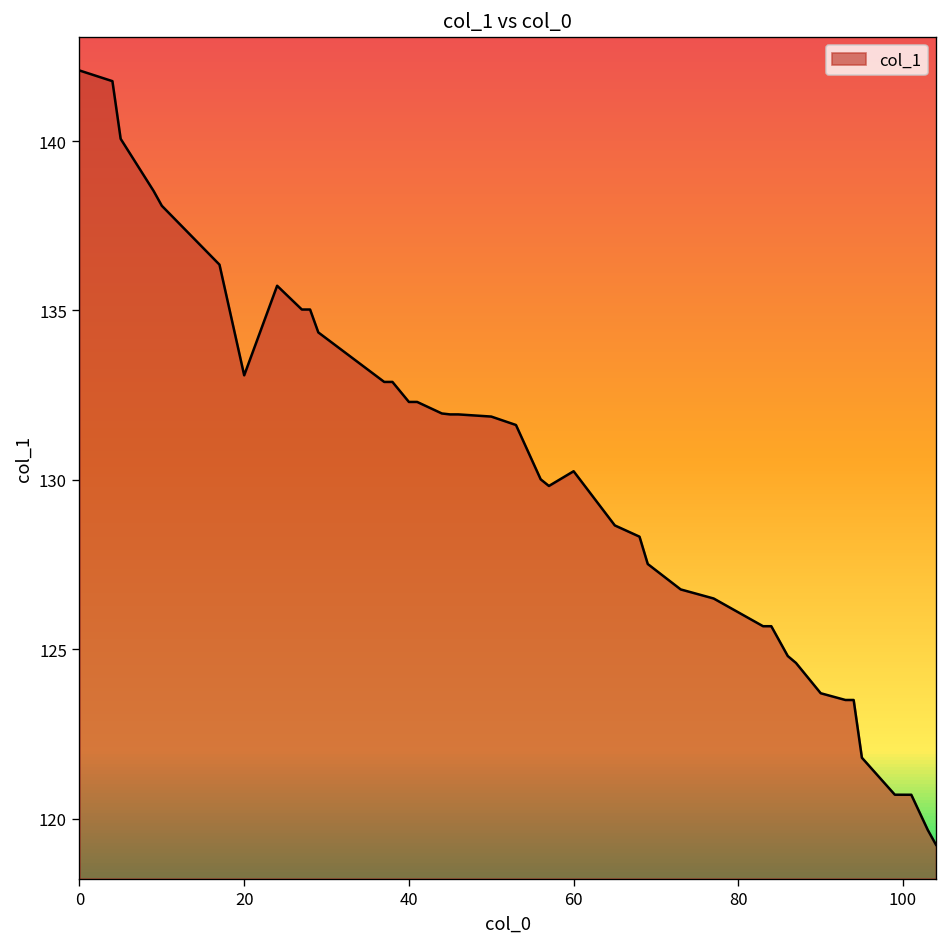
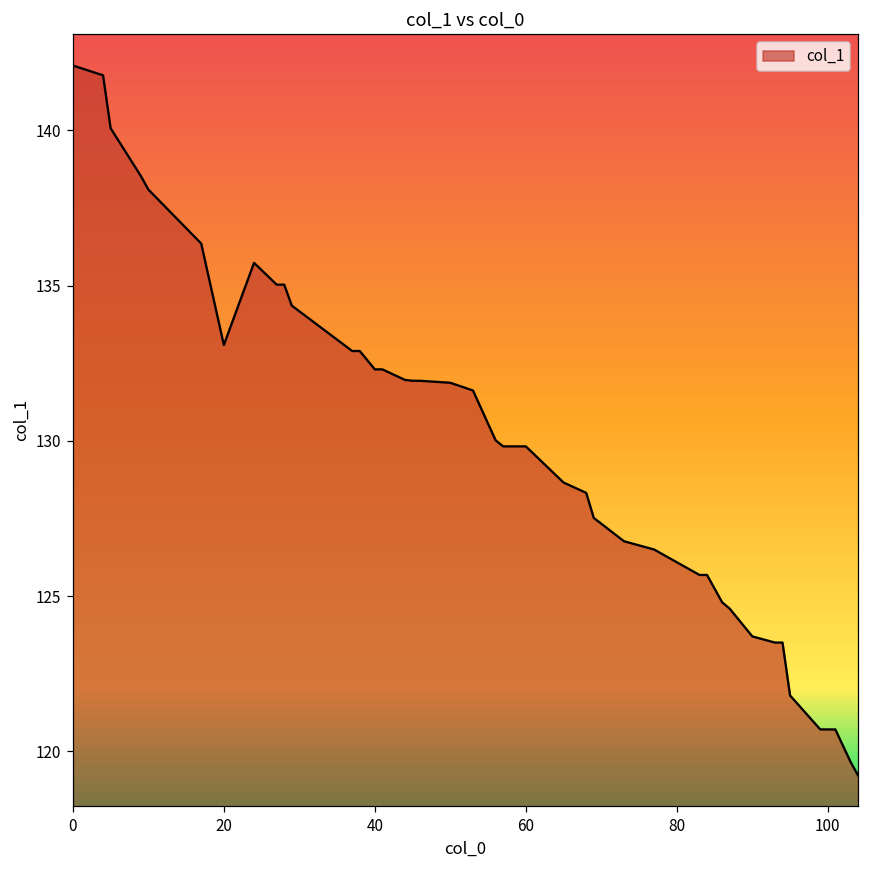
60: 130.3 -> 129.8
